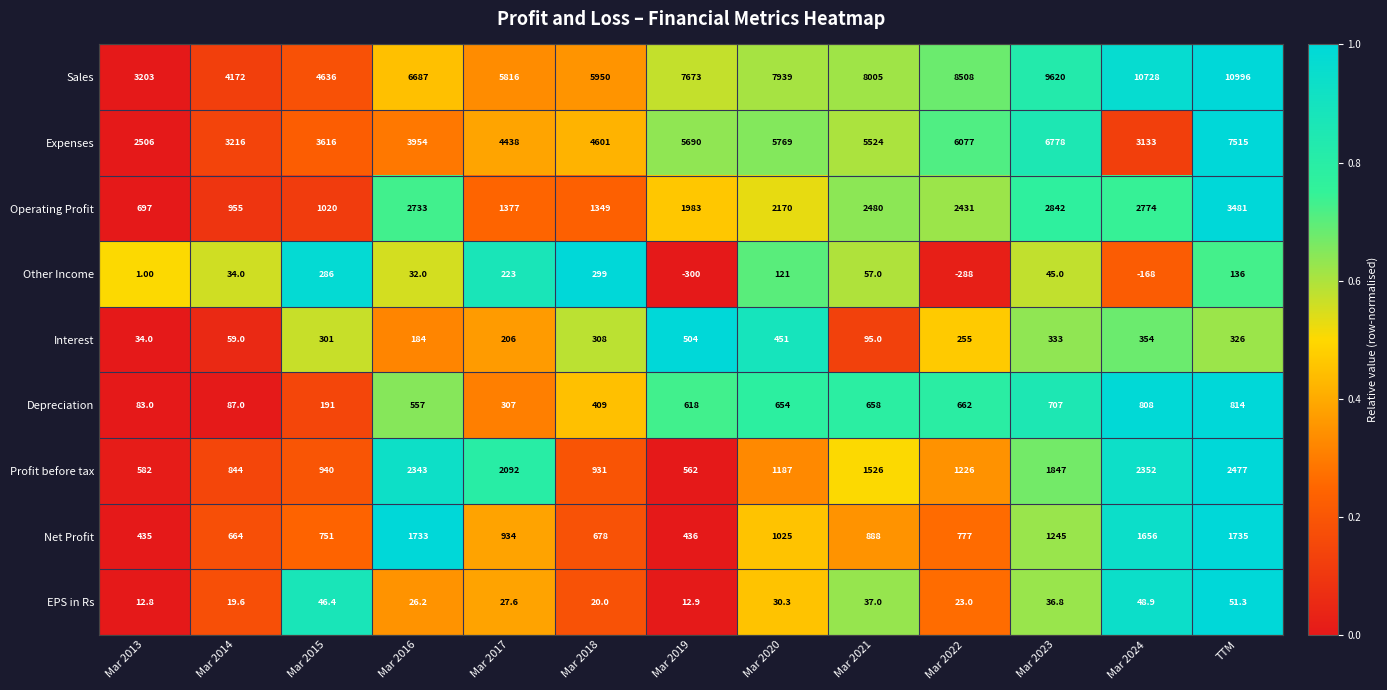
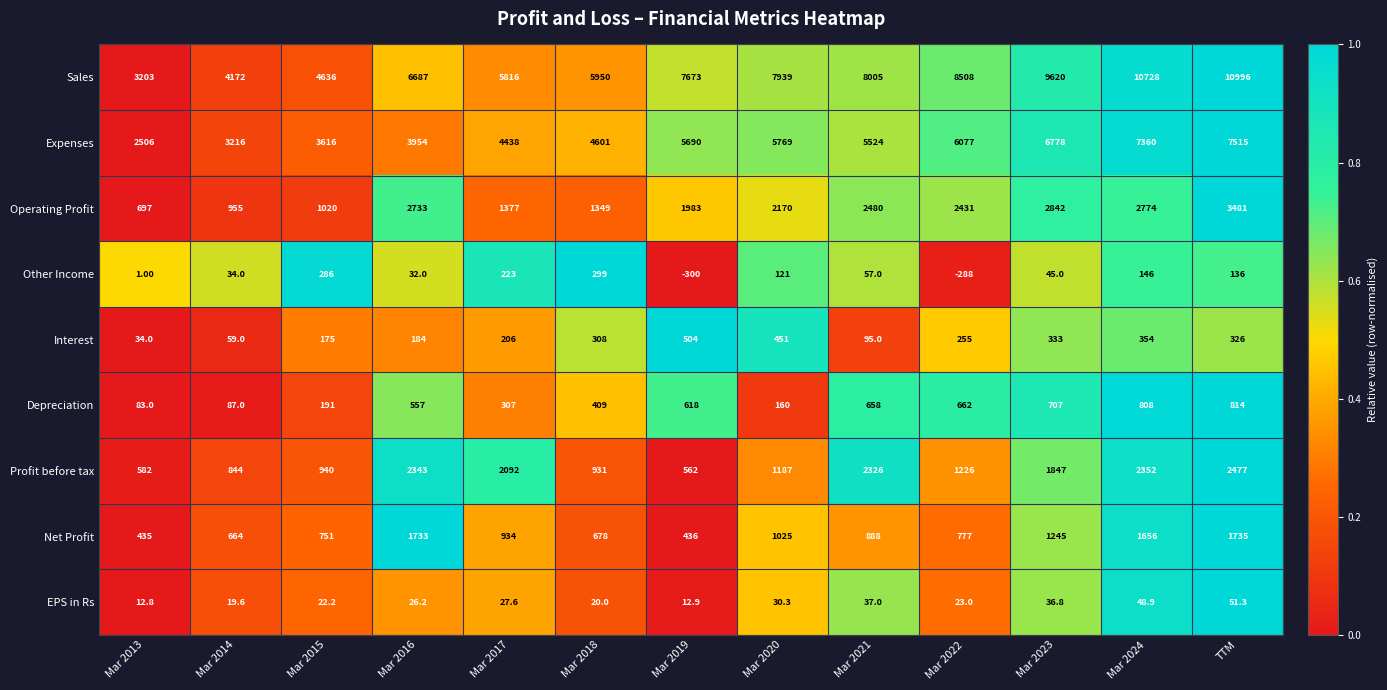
Expenses, Mar 2024: 3133 -> 7360
Other Income, Mar 2024: -168 -> 146
Interest, Mar 2015: 301 -> 175
Depreciation, Mar 2020: 654 -> 160
Profit before tax, Mar 2021: 1526 -> 2326
EPS in Rs, Mar 2015: 46.4 -> 22.2
